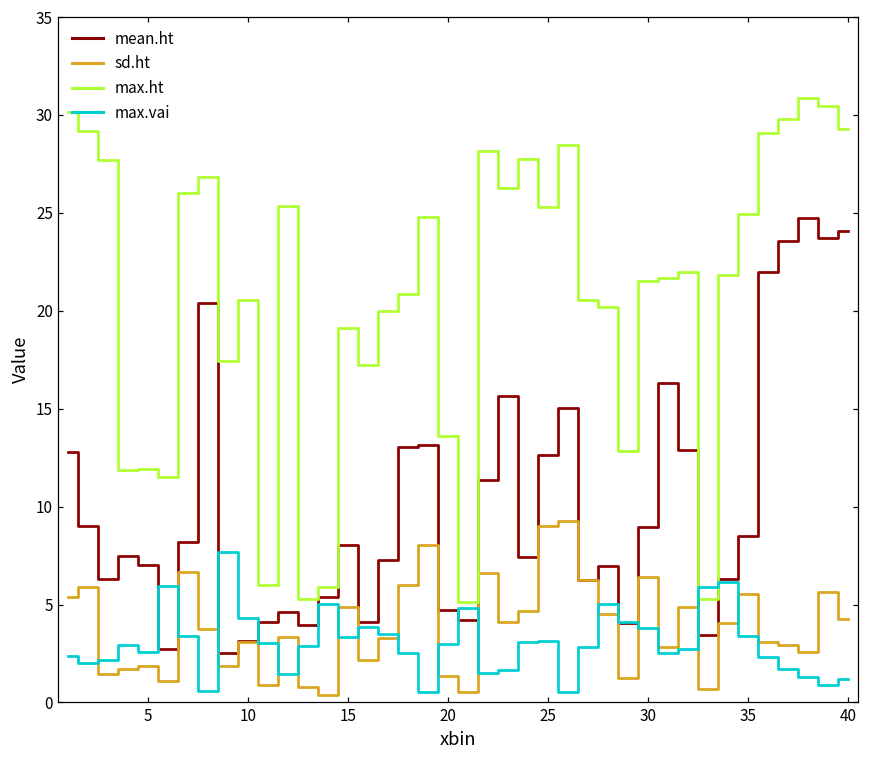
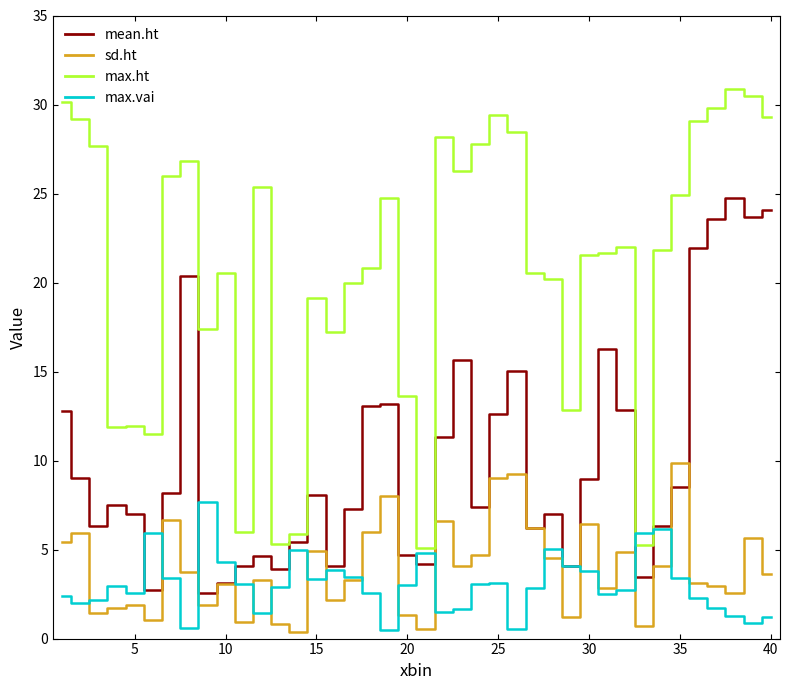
max.ht, 25: 25.3 -> 29.4
sd.ht, 35: 5.6 -> 9.9
sd.ht, 40: 4.2 -> 3.6
